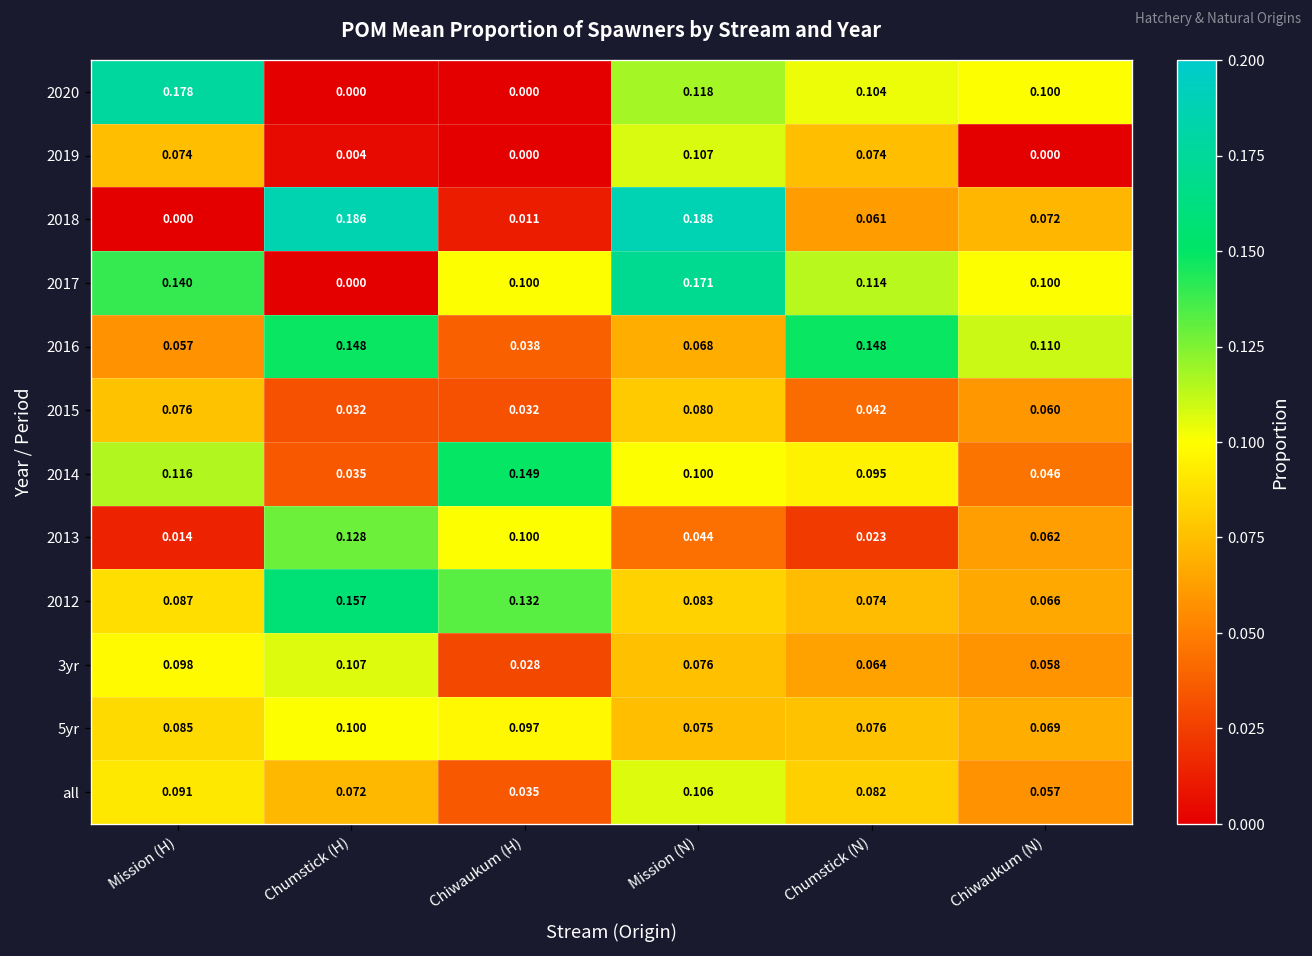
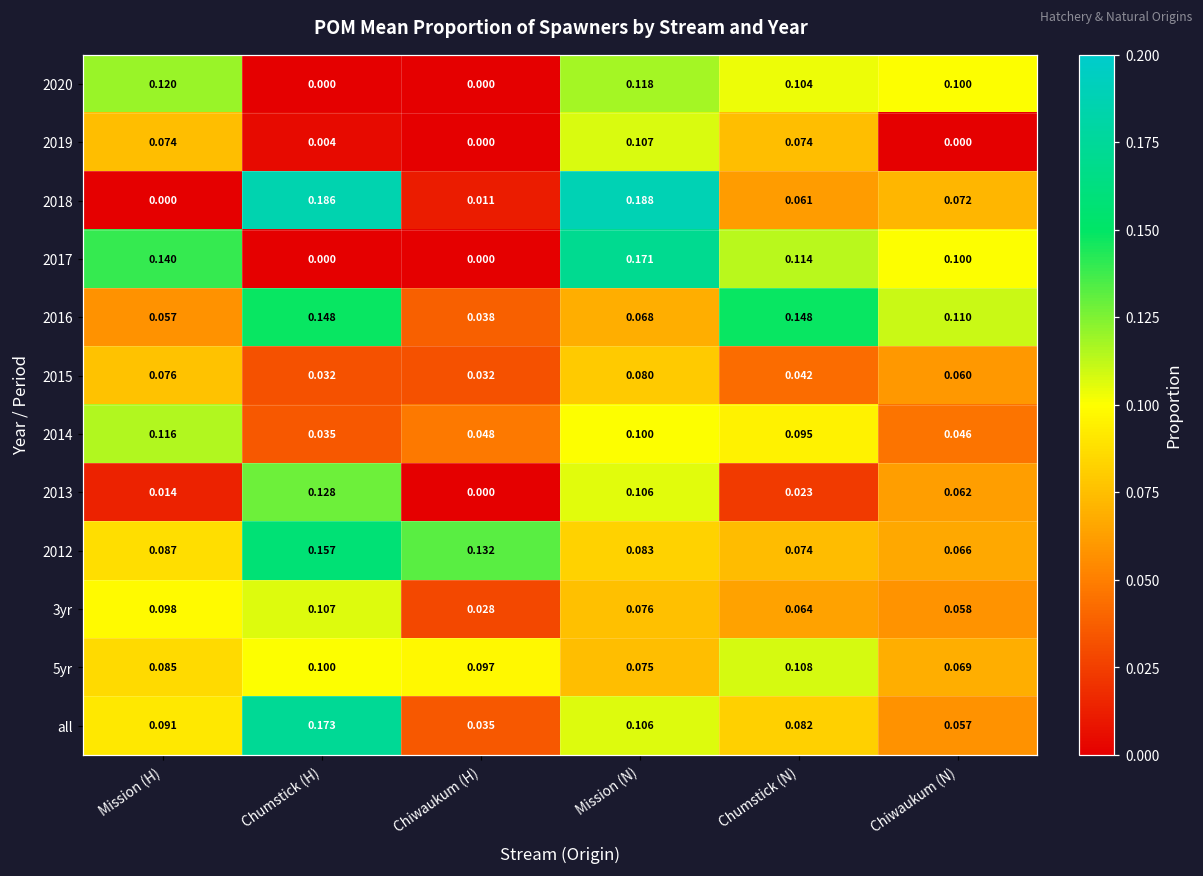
2020, Mission (H): 0.178 -> 0.120
2017, Chiwaukum (H): 0.100 -> 0.000
2014, Chiwaukum (H): 0.149 -> 0.048
2013, Chiwaukum (H): 0.100 -> 0.000
2013, Mission (N): 0.044 -> 0.106
5yr, Chumstick (N): 0.076 -> 0.108
all, Chumstick (H): 0.072 -> 0.173
